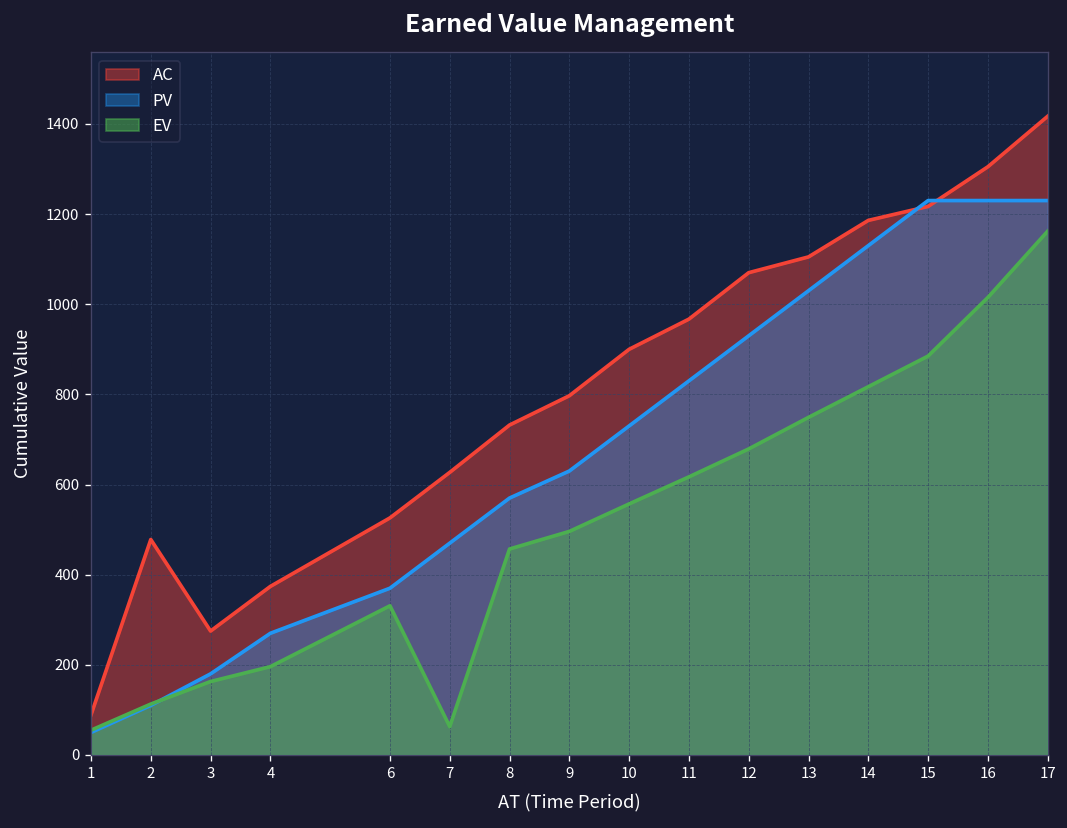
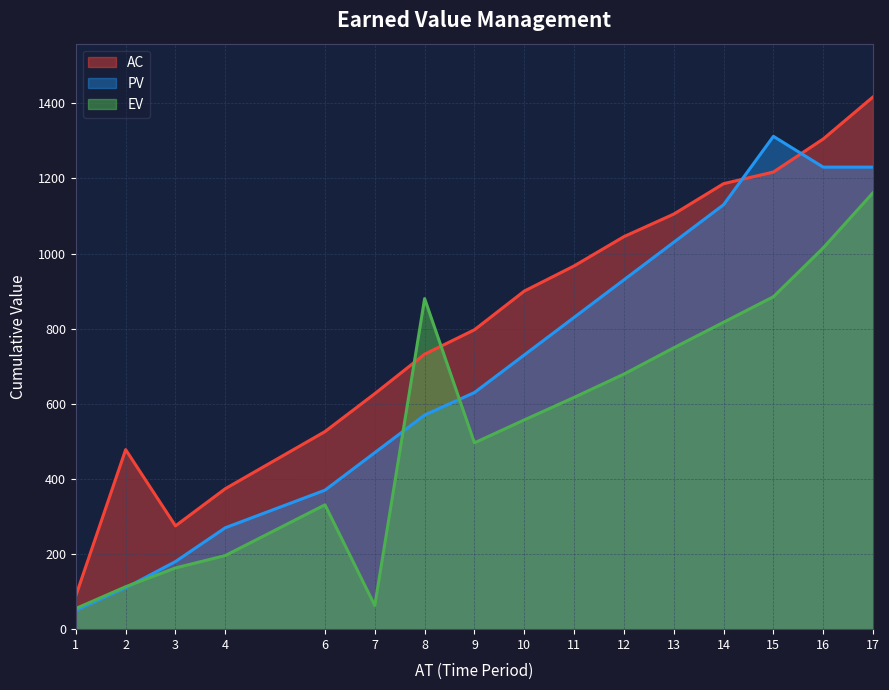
EV, 8: 460 -> 880
AC, 12: 1070 -> 1050
PV, 15: 1230 -> 1310
